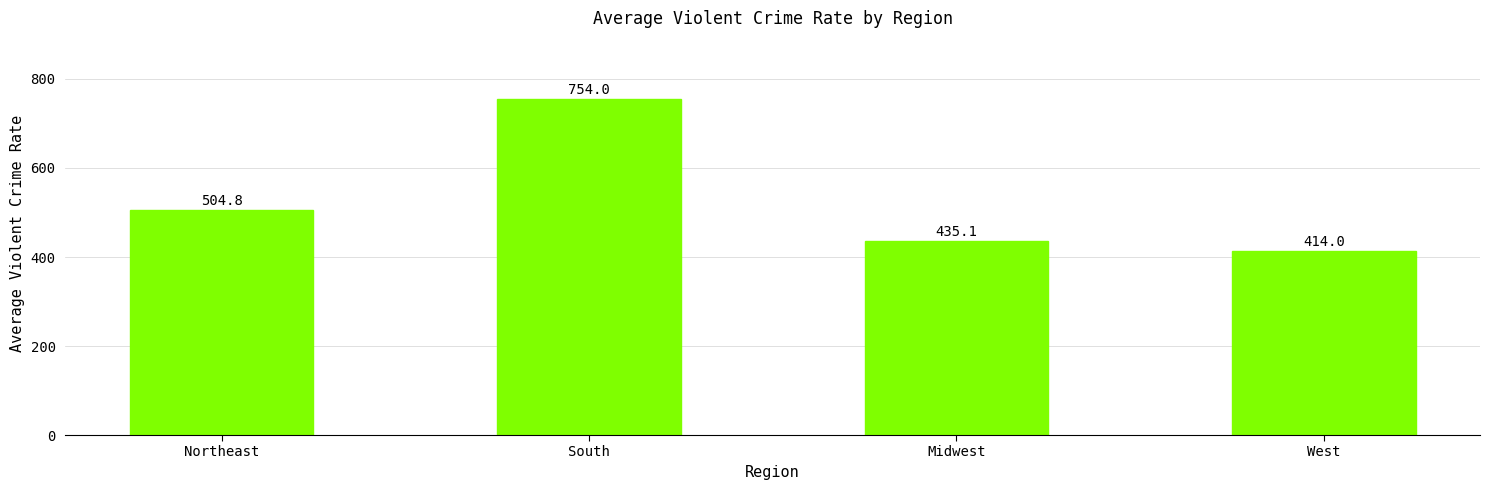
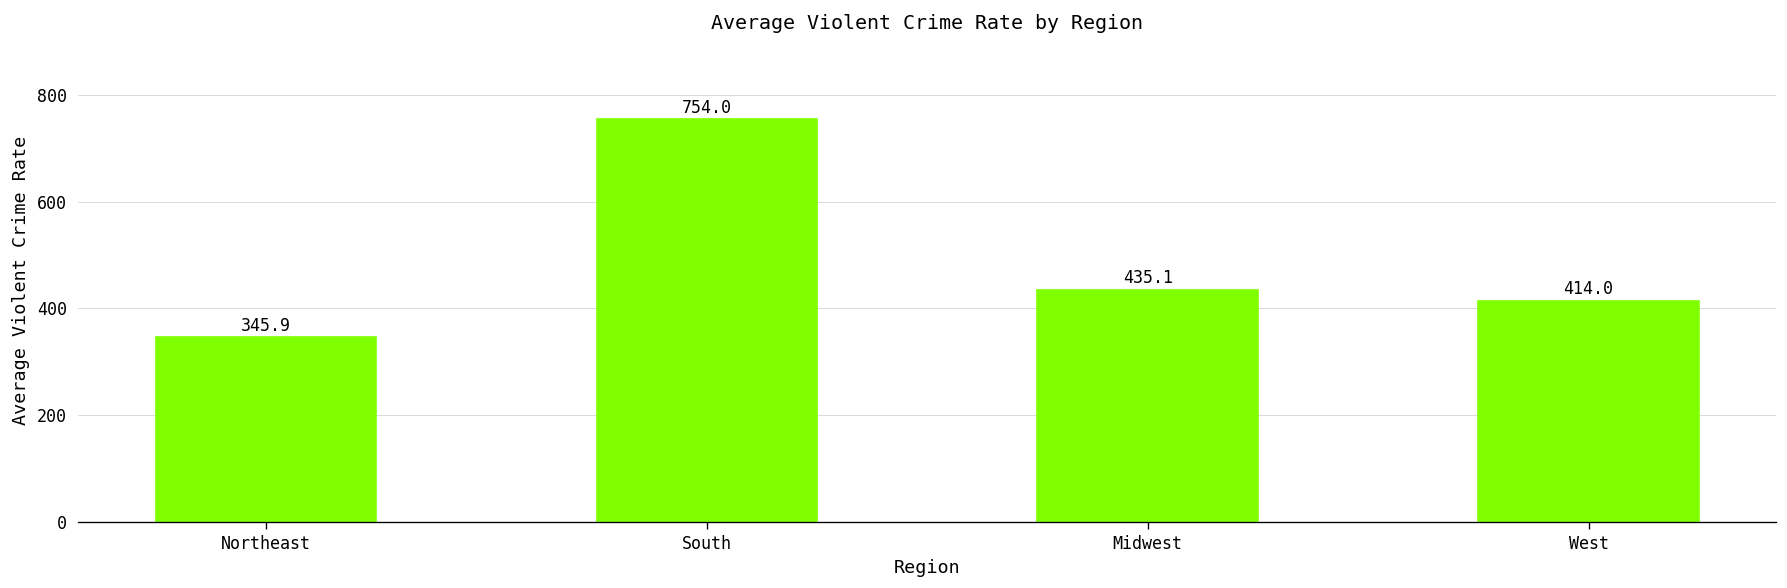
Northeast: 504.8 -> 345.9
